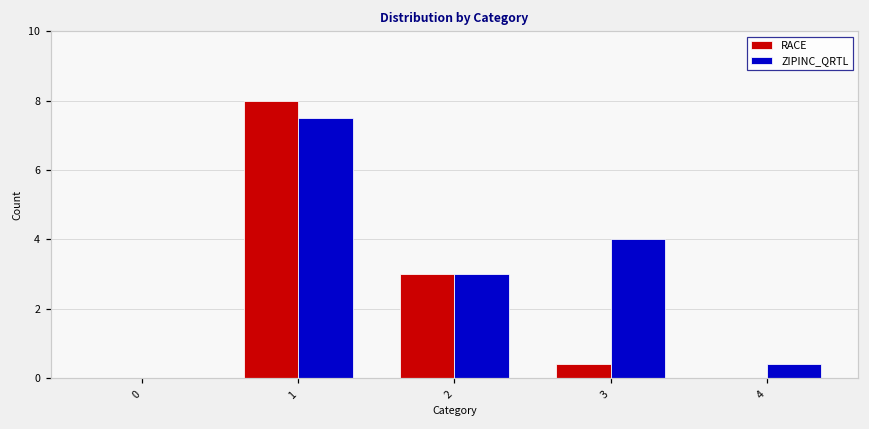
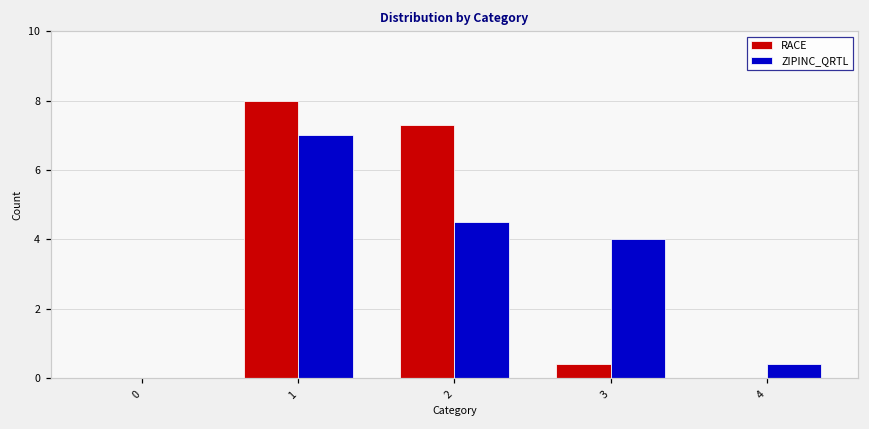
ZIPINC_QRTL, 1: 7.5 -> 7.0
RACE, 2: 3.0 -> 7.3
ZIPINC_QRTL, 2: 3.0 -> 4.5
